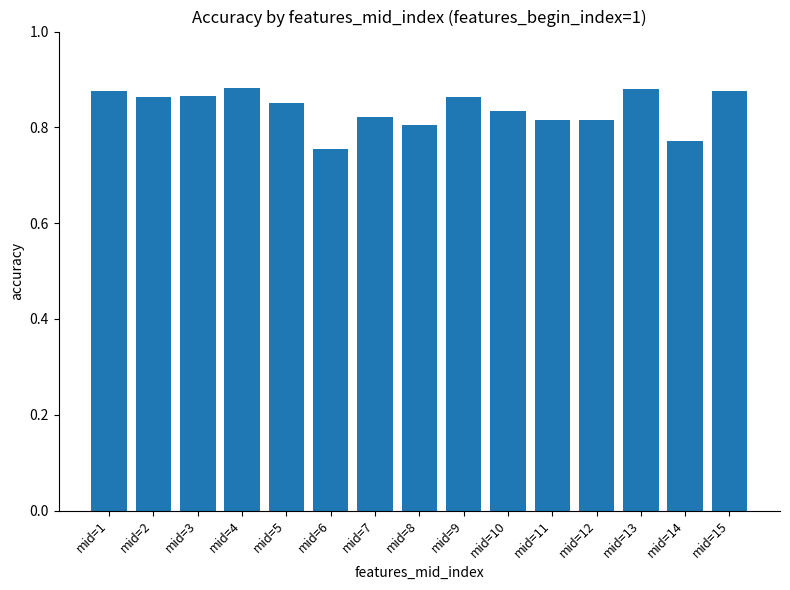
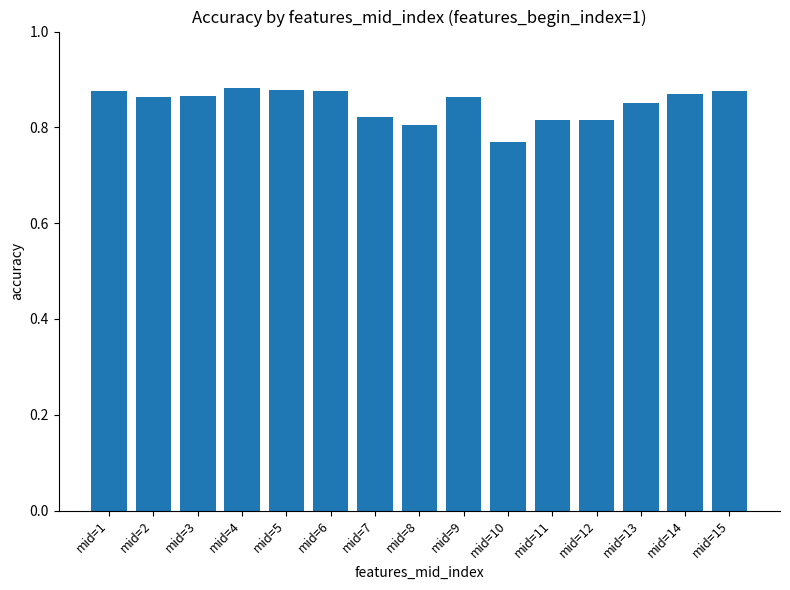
mid=5: 0.85 -> 0.88
mid=6: 0.76 -> 0.88
mid=10: 0.83 -> 0.77
mid=13: 0.88 -> 0.85
mid=14: 0.77 -> 0.87
